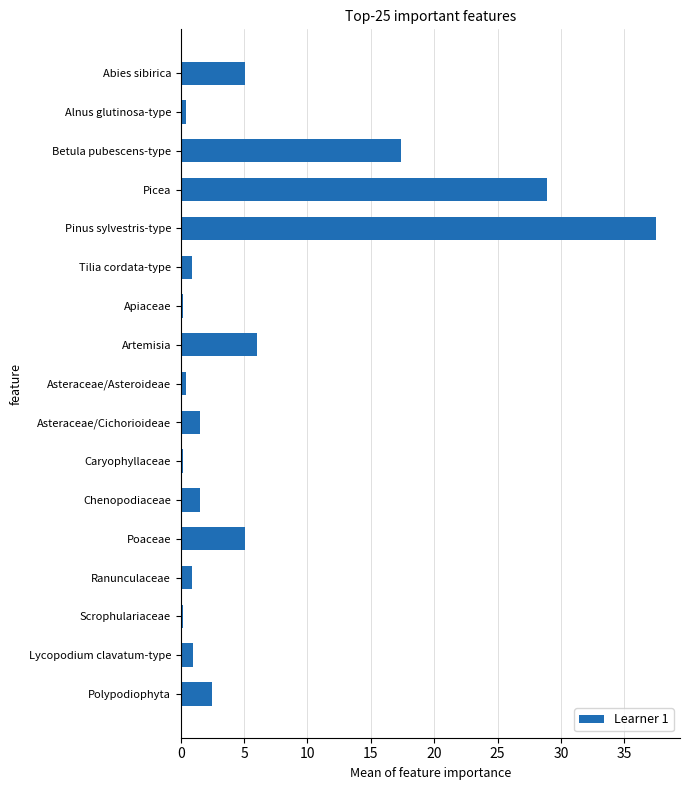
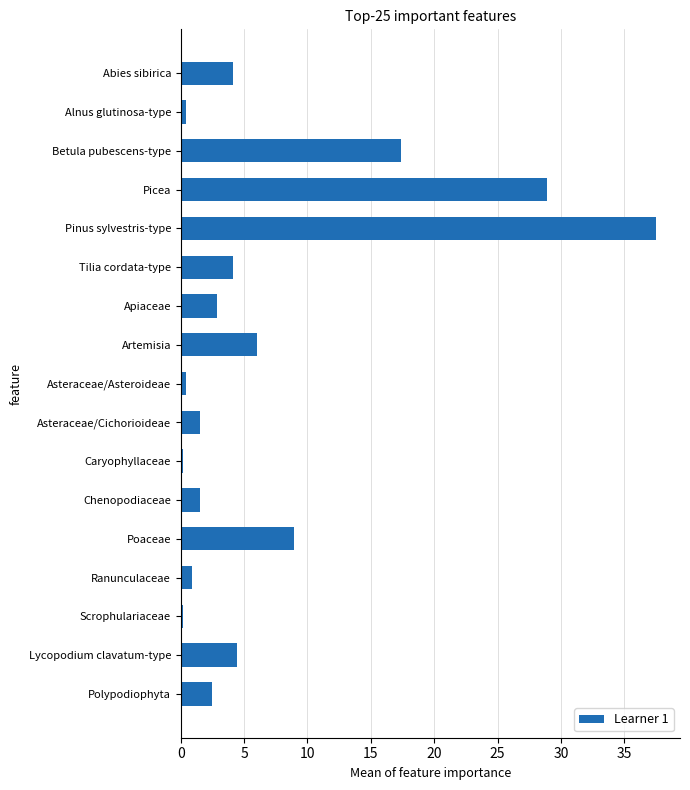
Abies sibirica: 5.1 -> 4.1
Tilia cordata-type: 0.9 -> 4.1
Apiaceae: 0.2 -> 2.8
Poaceae: 5.1 -> 9.0
Lycopodium clavatum-type: 0.9 -> 4.4
